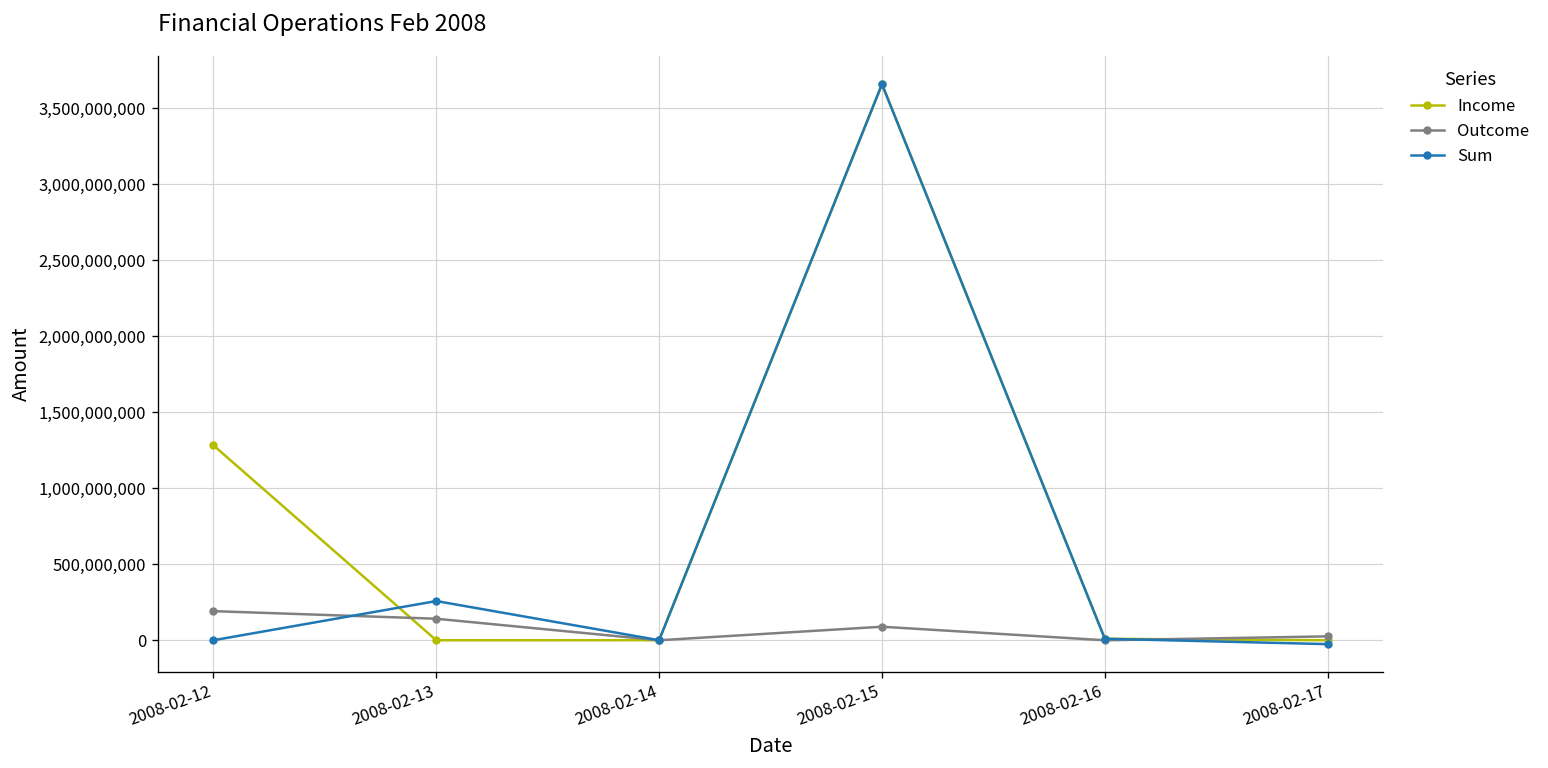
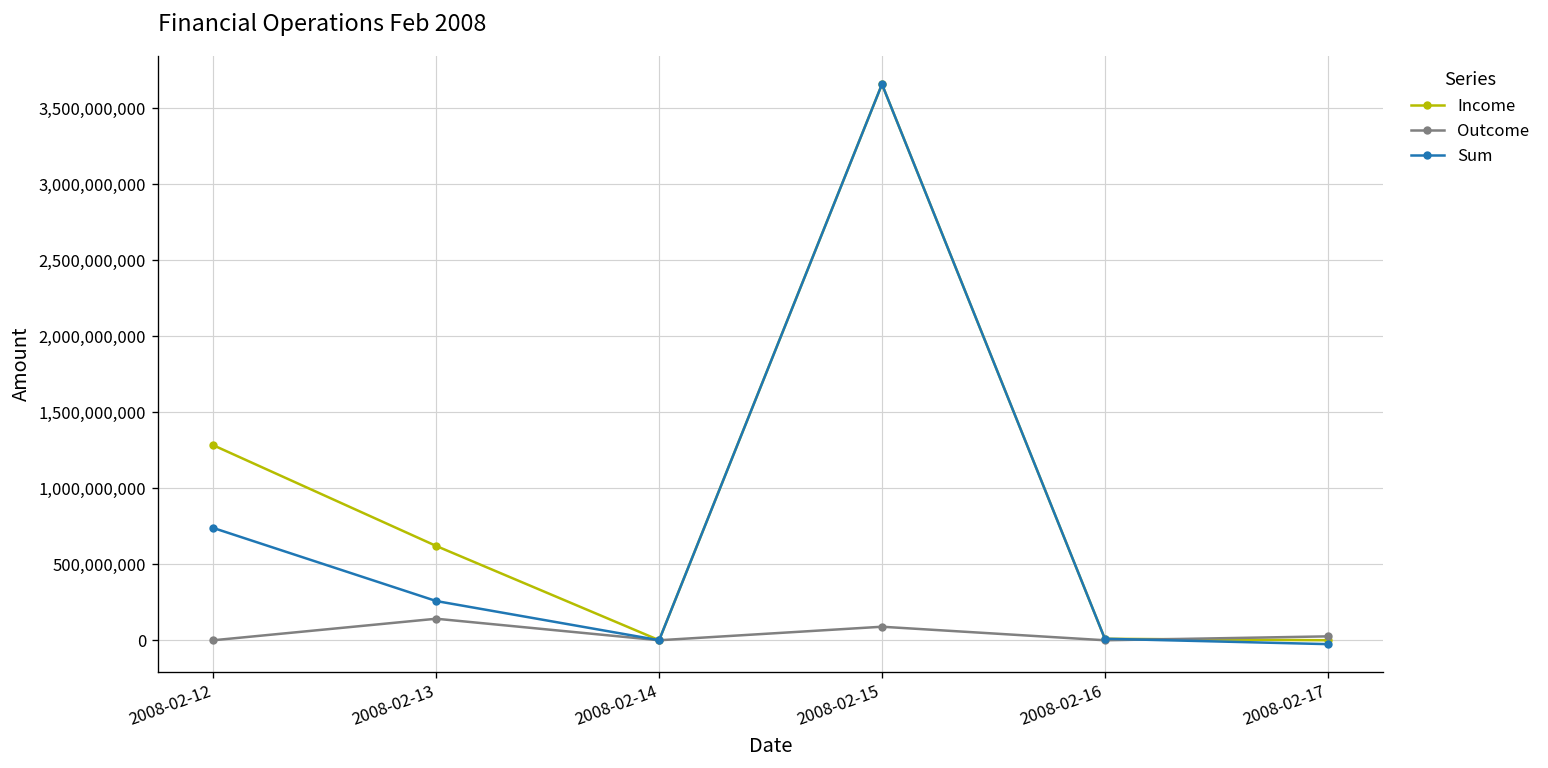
Outcome, 2008-02-12: 190,000,000 -> 0
Sum, 2008-02-12: 0 -> 740,000,000
Income, 2008-02-13: 0 -> 620,000,000
